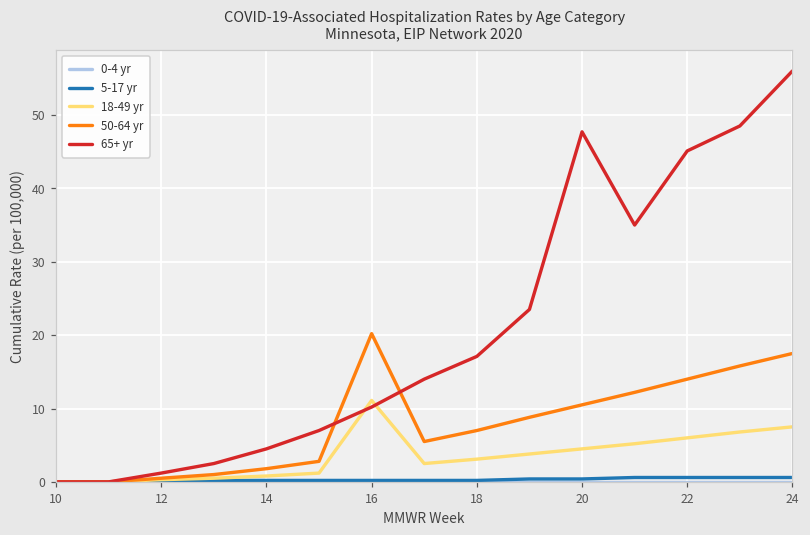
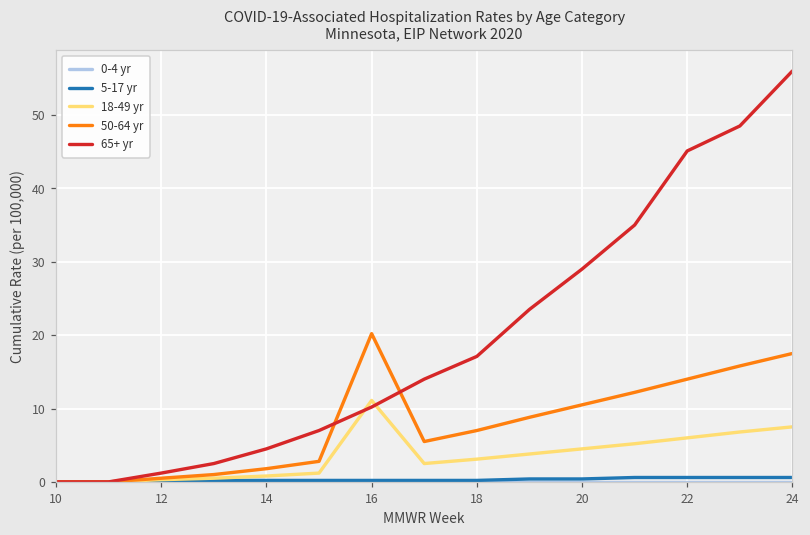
65+ yr, 20: 48 -> 29
